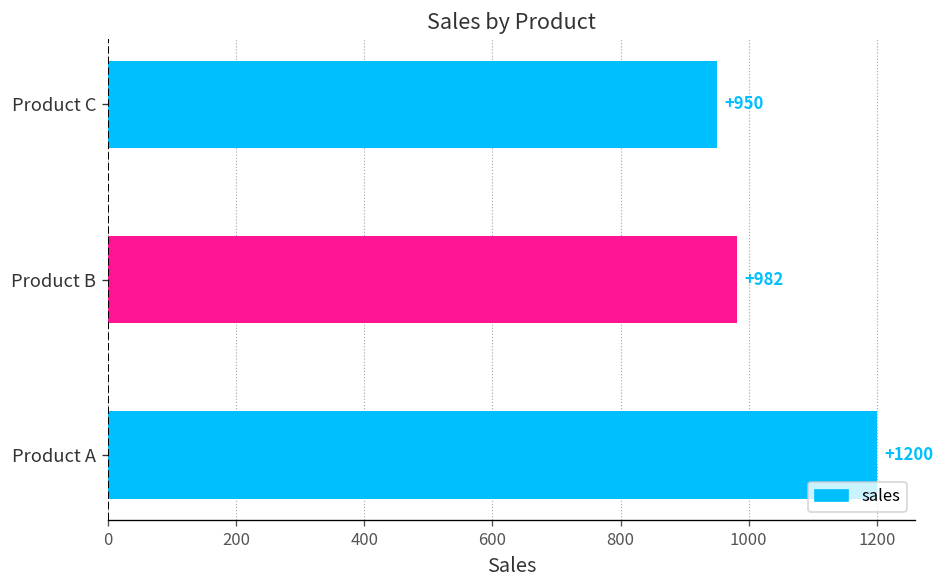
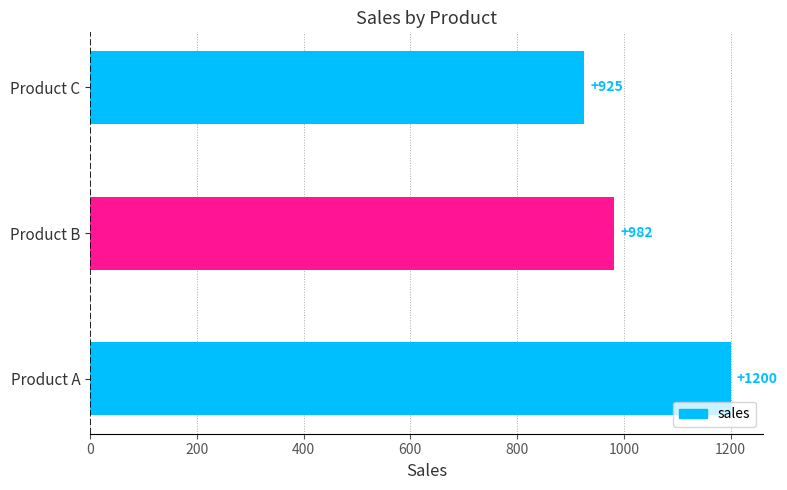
Product C: +950 -> +925
